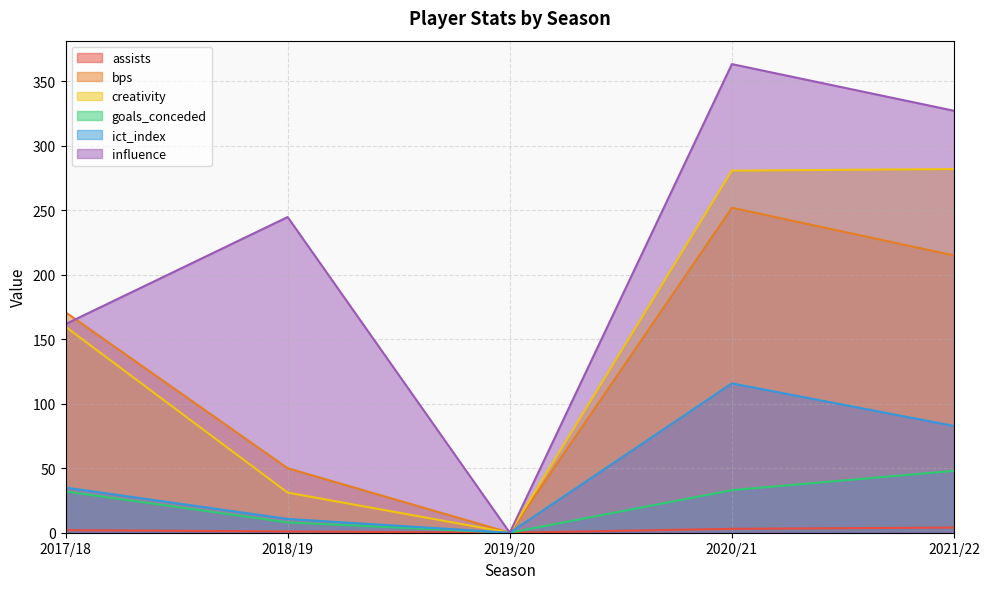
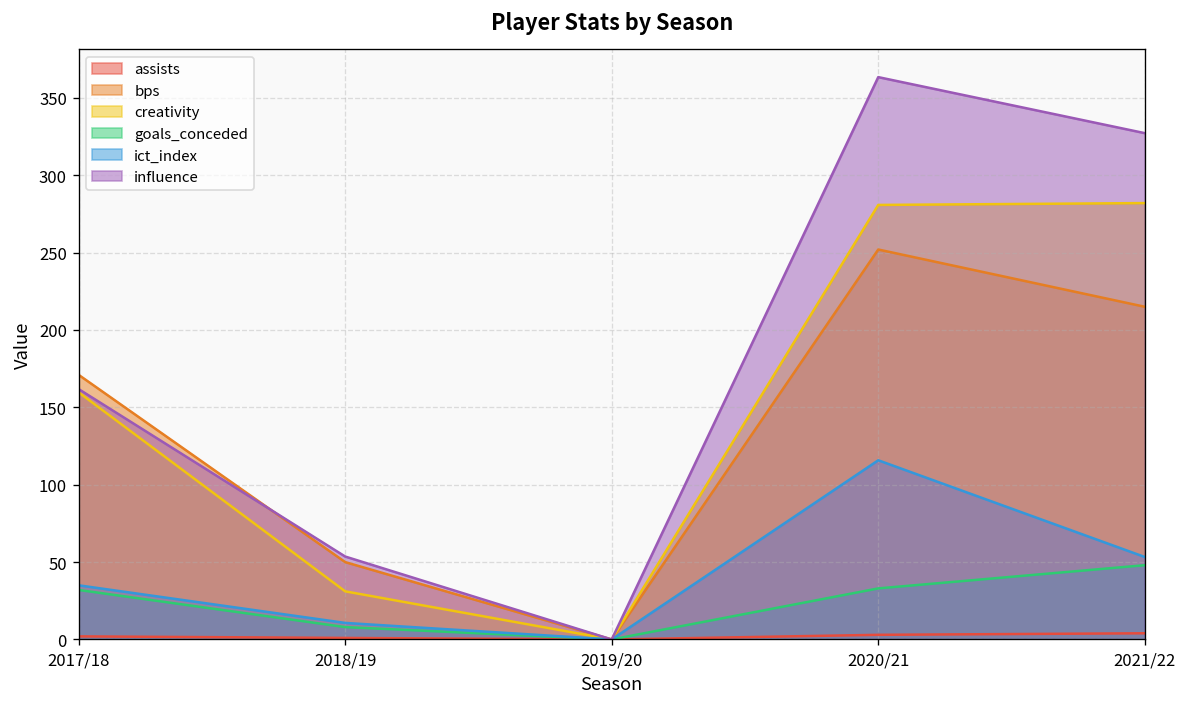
influence, 2018/19: 245 -> 54
ict_index, 2021/22: 83 -> 53
